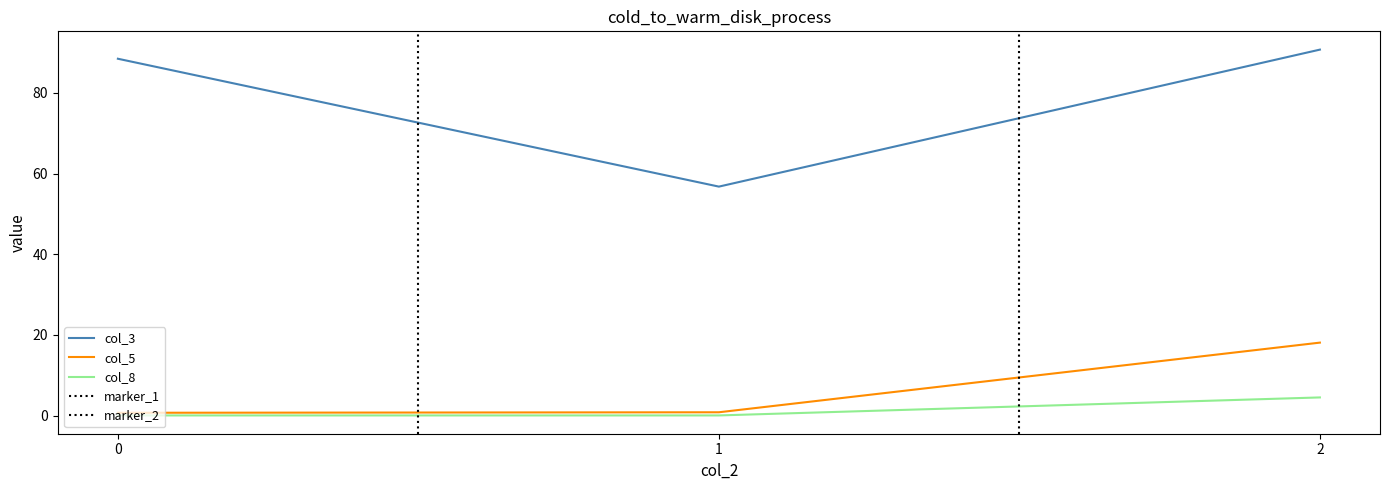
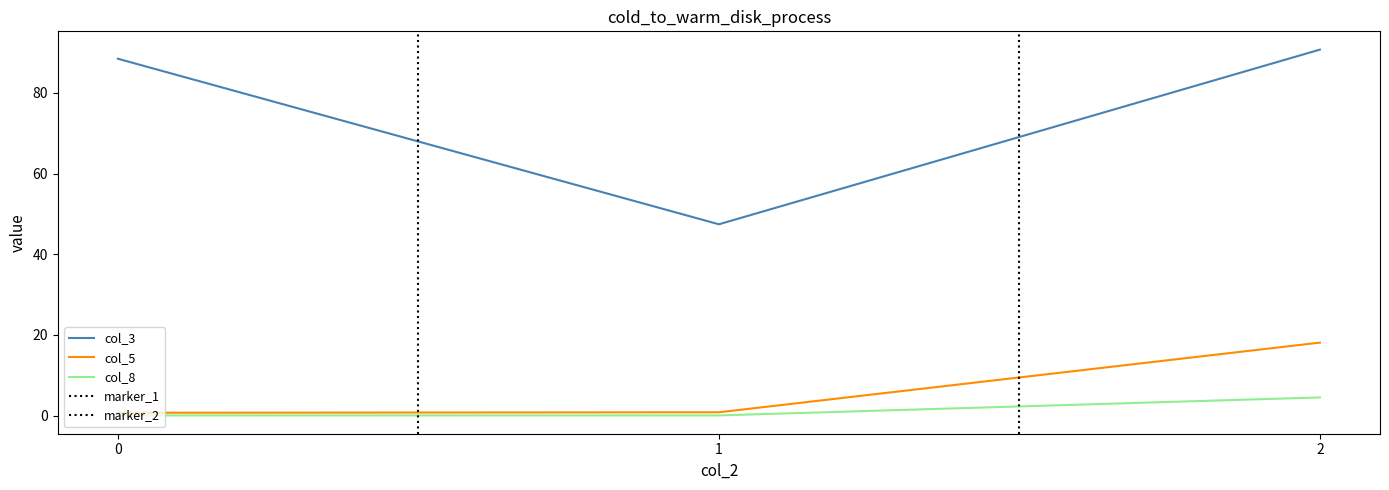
col_3, 1: 57 -> 47
